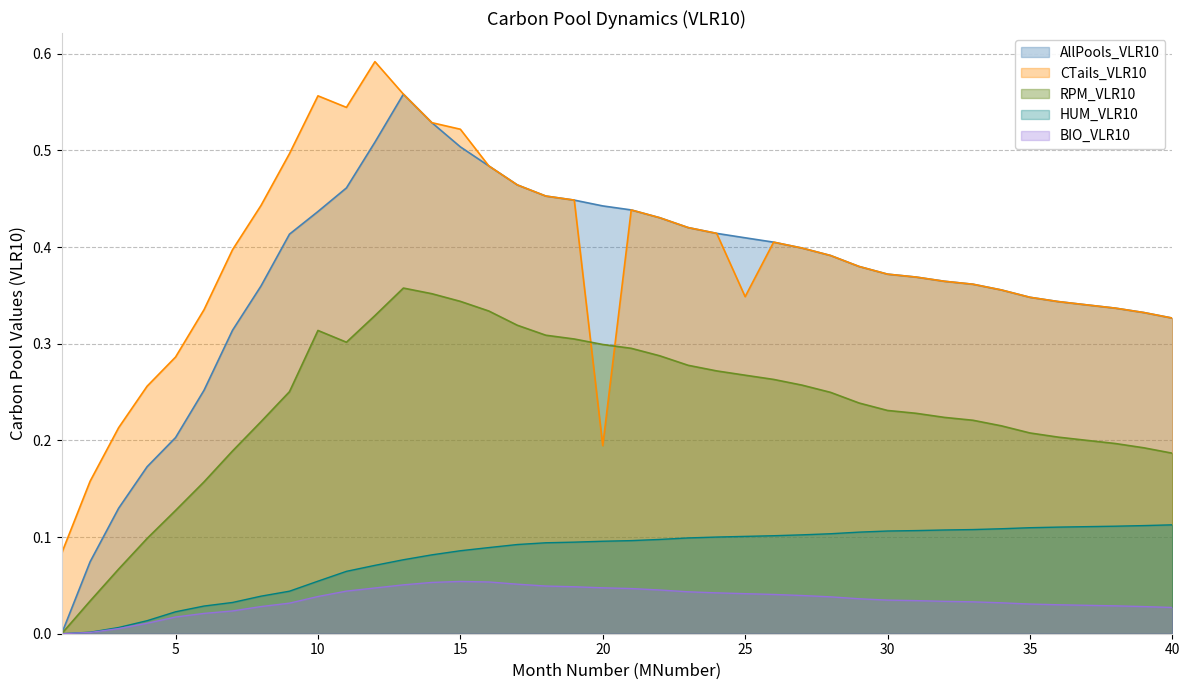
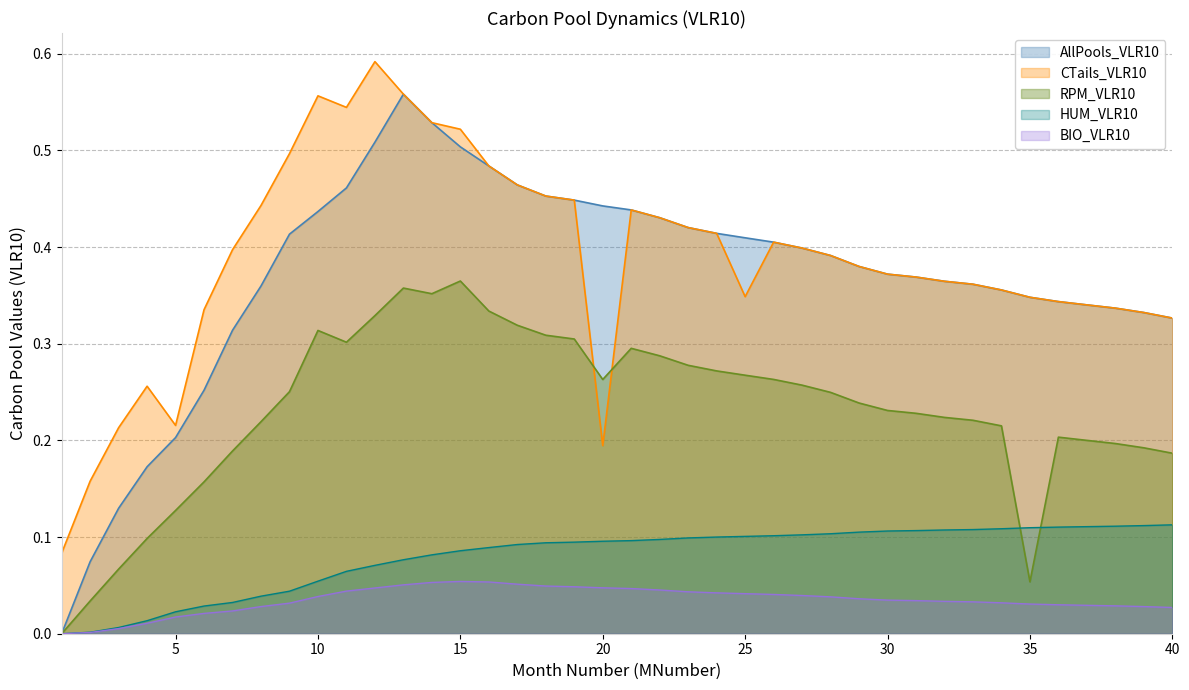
CTails_VLR10, 5: 0.29 -> 0.22
RPM_VLR10, 15: 0.34 -> 0.36
RPM_VLR10, 20: 0.30 -> 0.26
RPM_VLR10, 35: 0.21 -> 0.05
